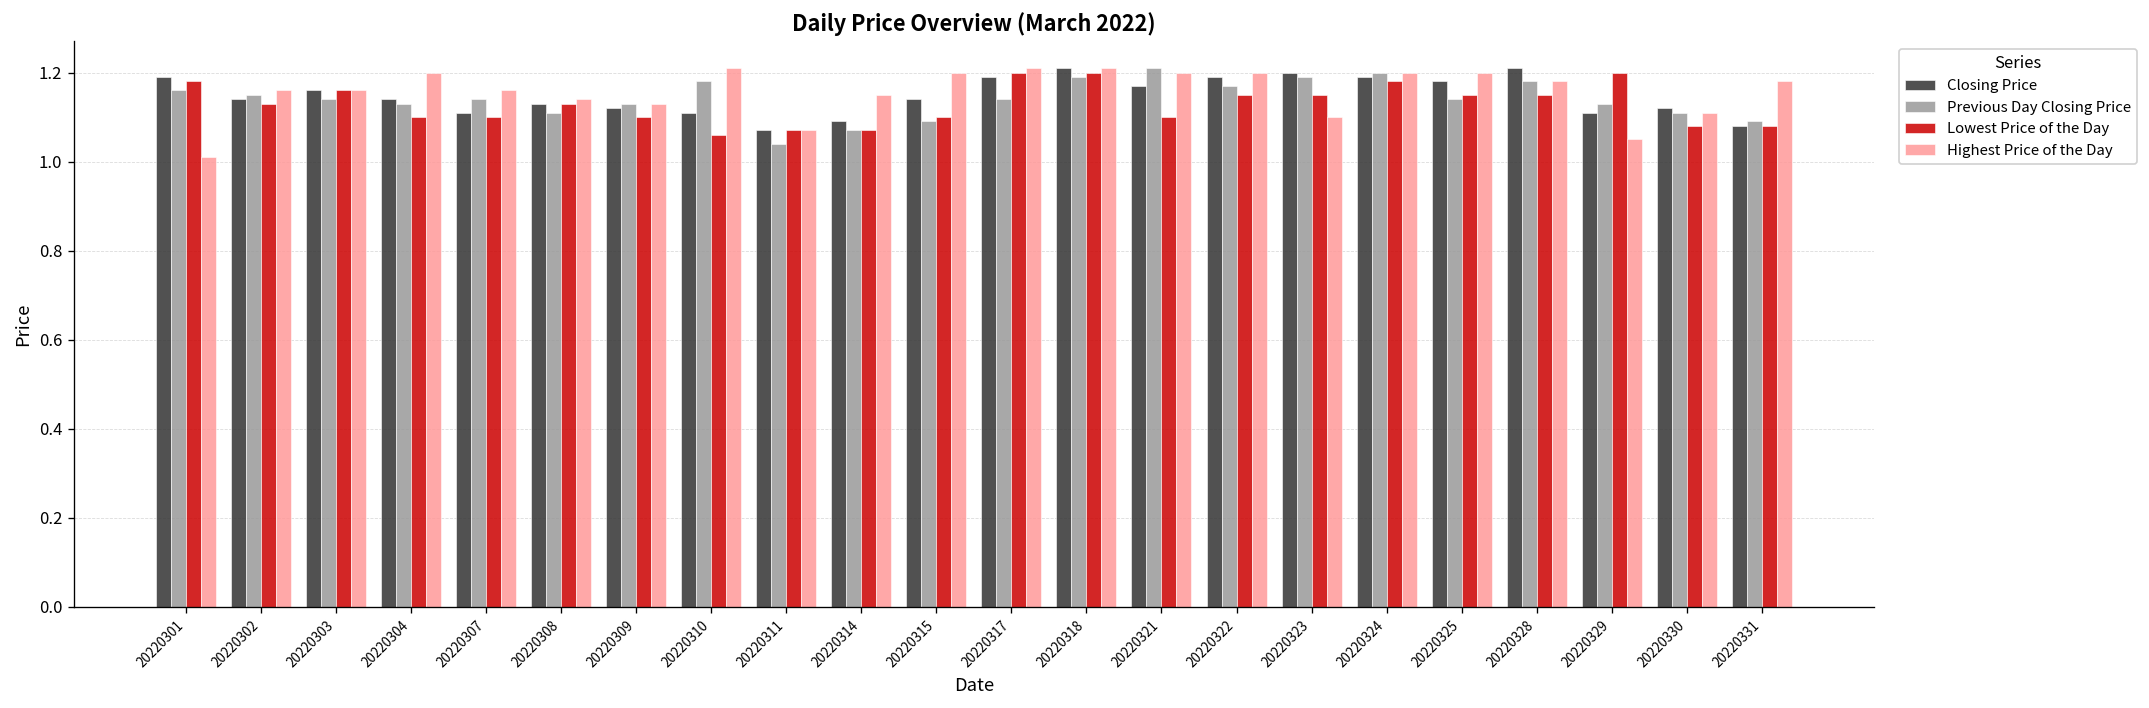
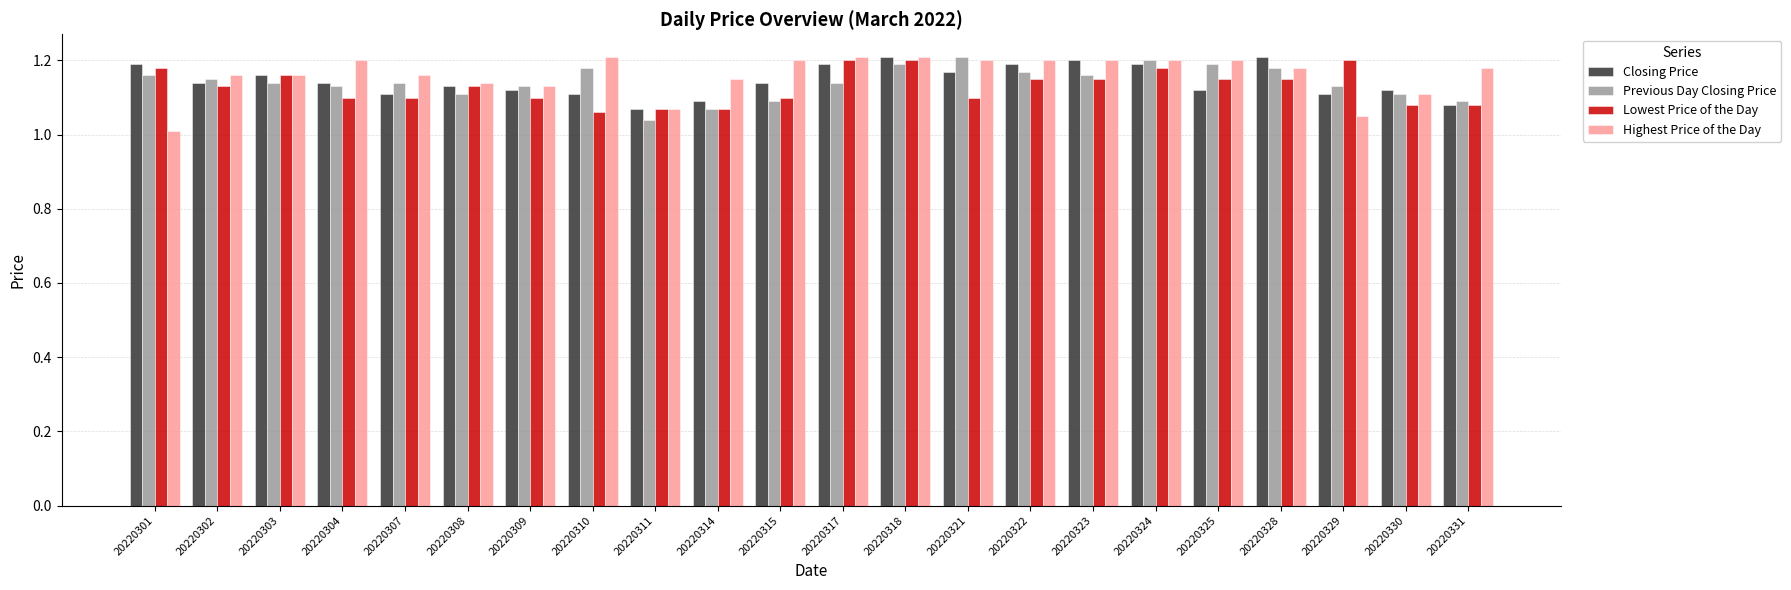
Previous Day Closing Price, 20220323: 1.19 -> 1.16
Highest Price of the Day, 20220323: 1.1 -> 1.2
Closing Price, 20220325: 1.18 -> 1.12
Previous Day Closing Price, 20220325: 1.14 -> 1.19
